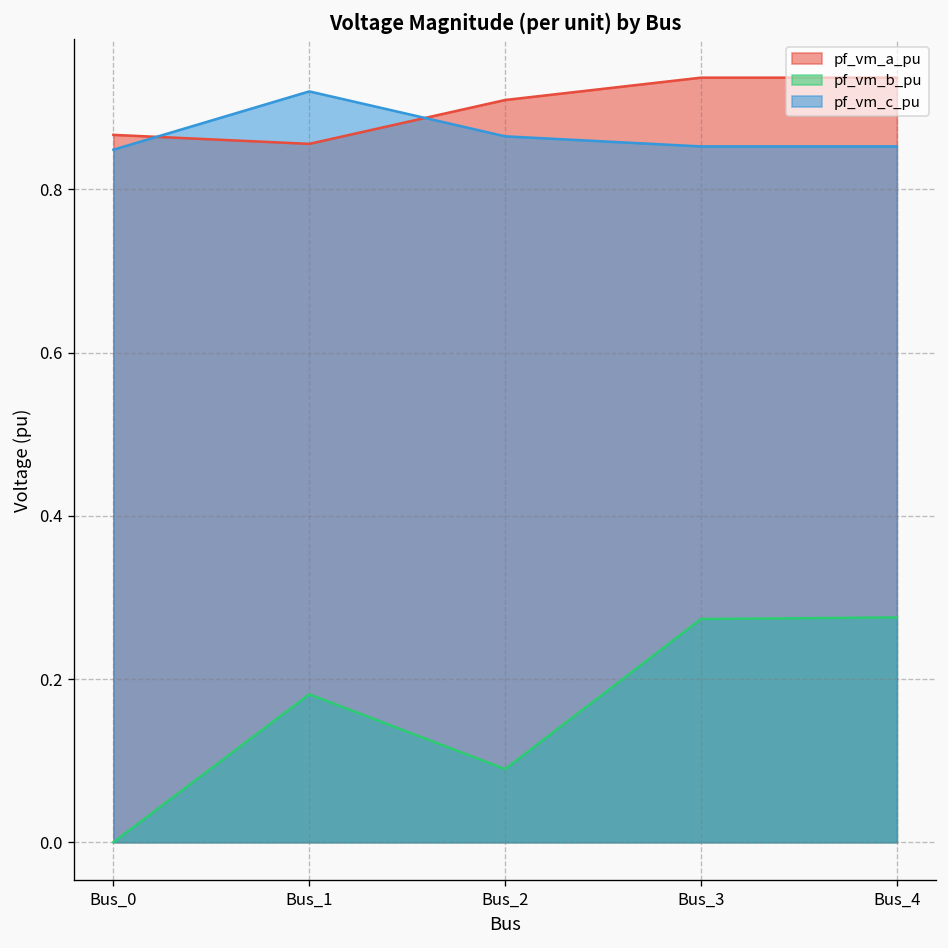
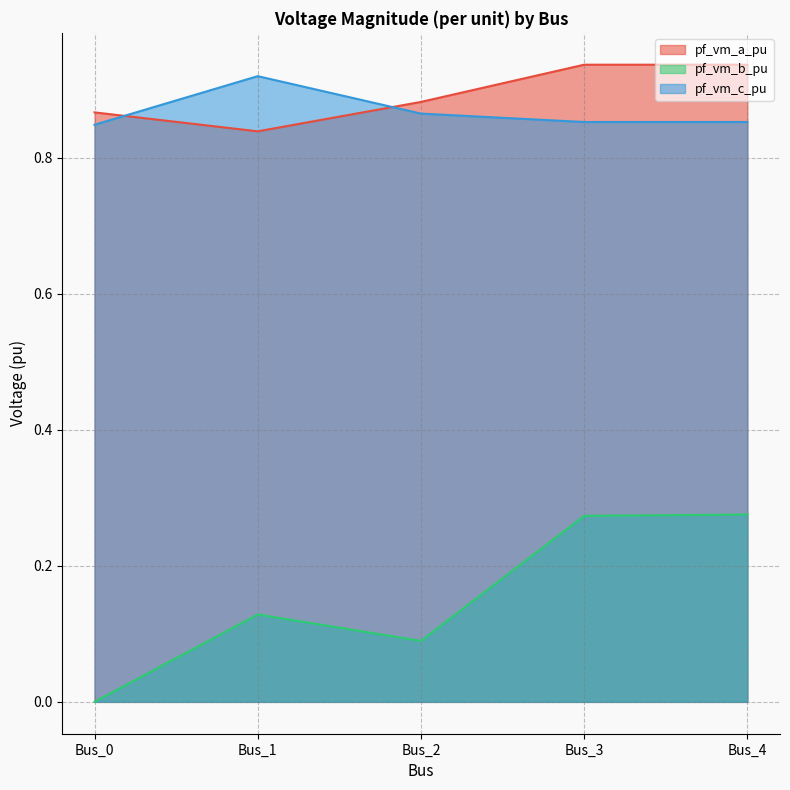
pf_vm_a_pu, Bus_1: 0.86 -> 0.84
pf_vm_b_pu, Bus_1: 0.18 -> 0.13
pf_vm_a_pu, Bus_2: 0.91 -> 0.88
